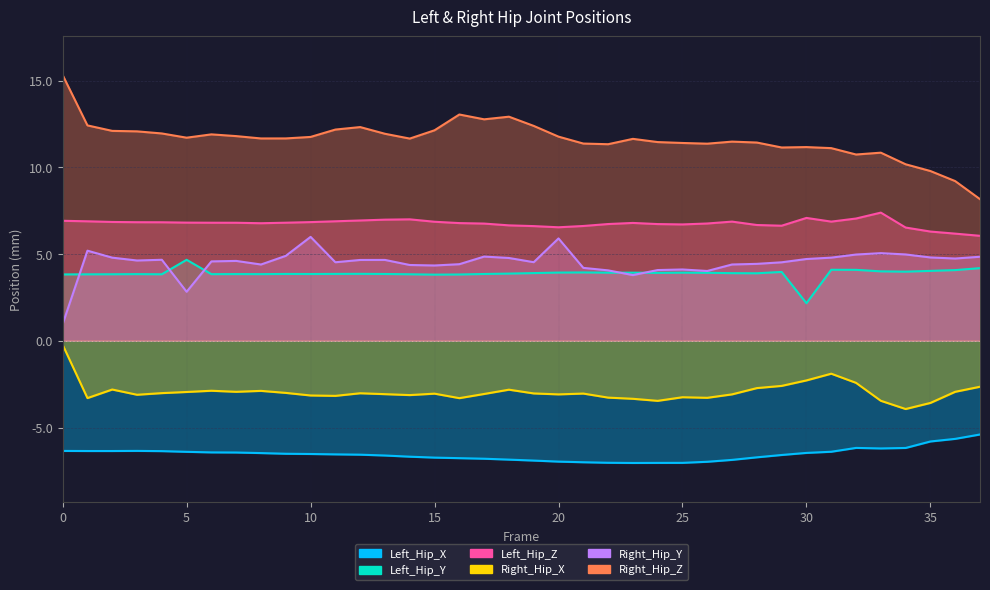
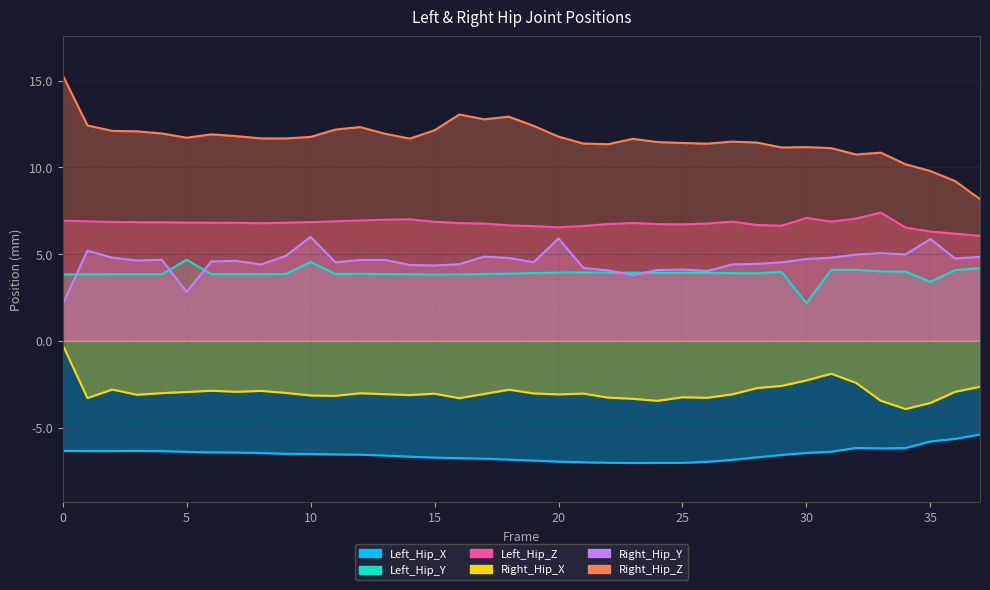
Right_Hip_Y, 0: 1.0 -> 2.1
Left_Hip_Y, 10: 3.8 -> 4.5
Left_Hip_Y, 35: 4.0 -> 3.4
Right_Hip_Y, 35: 4.8 -> 5.9
